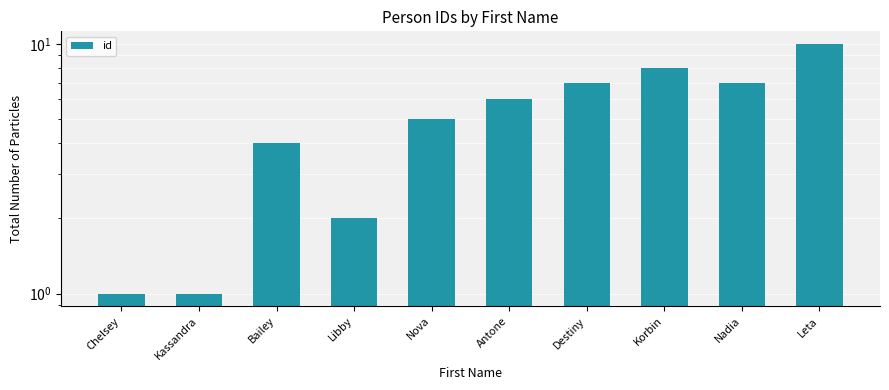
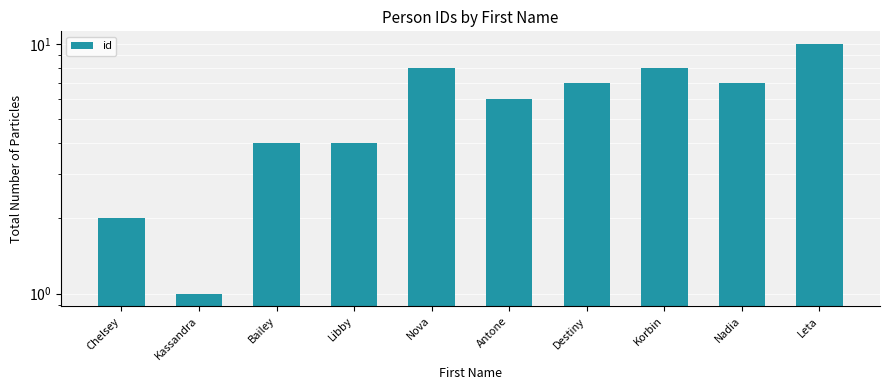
Chelsey: 1 -> 2
Libby: 2 -> 4
Nova: 5 -> 8
